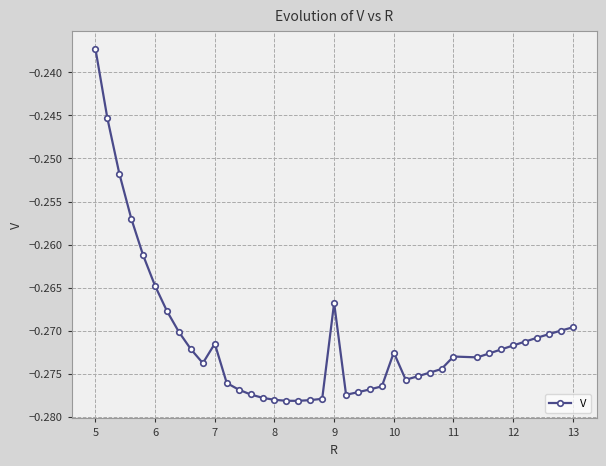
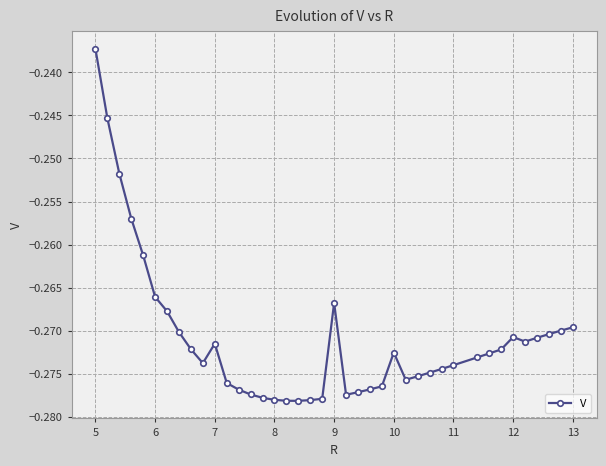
6: -0.265 -> -0.266
11: -0.273 -> -0.274
12: -0.272 -> -0.271
